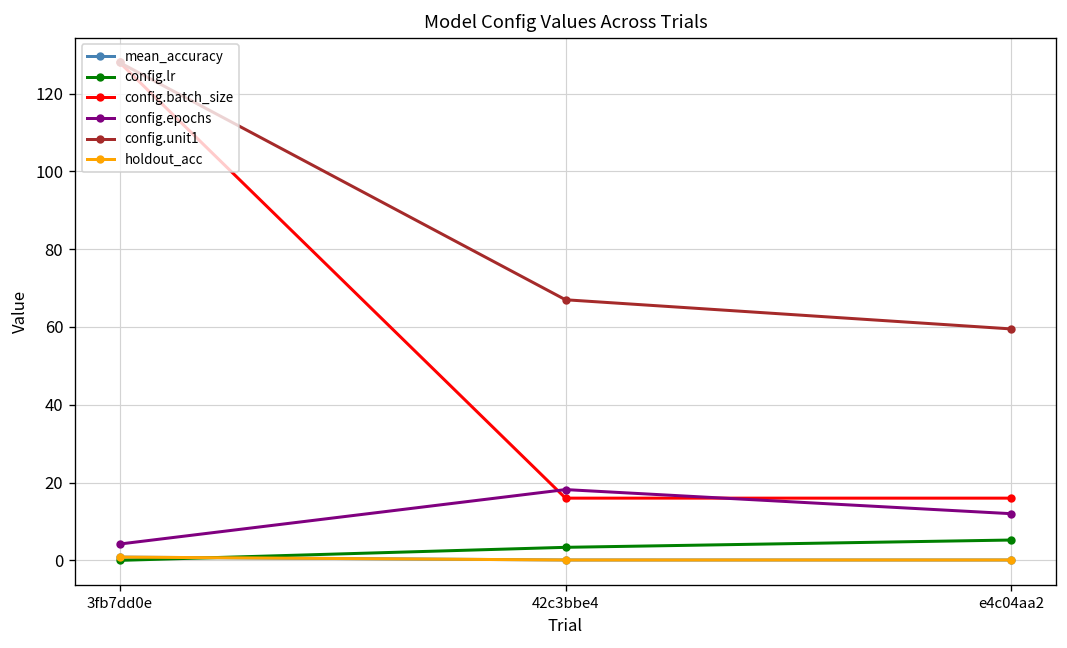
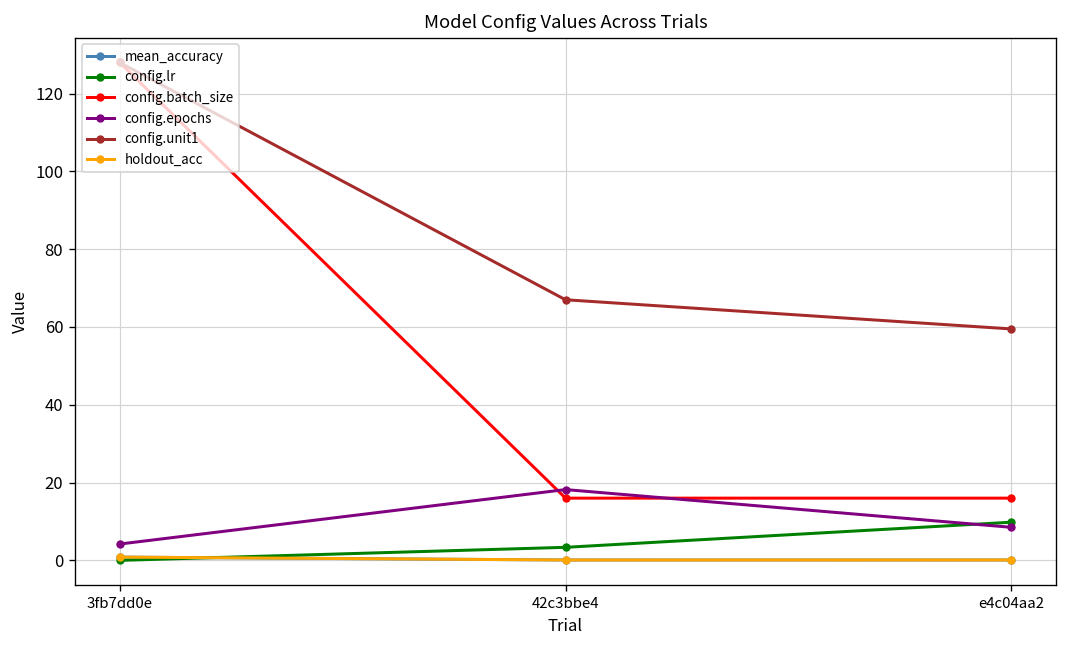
config.lr, e4c04aa2: 5 -> 10
config.epochs, e4c04aa2: 12 -> 9
